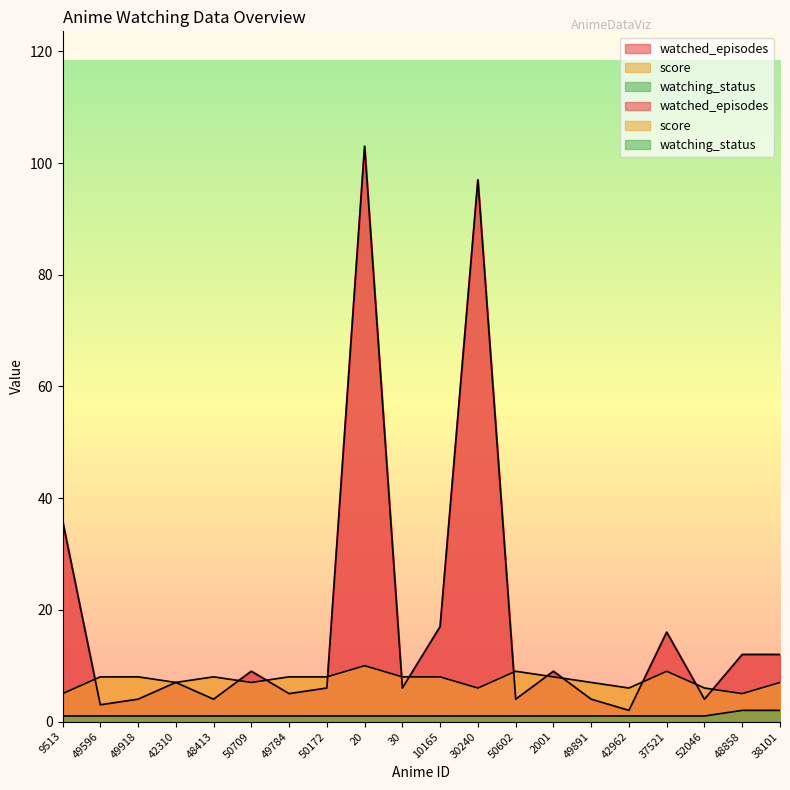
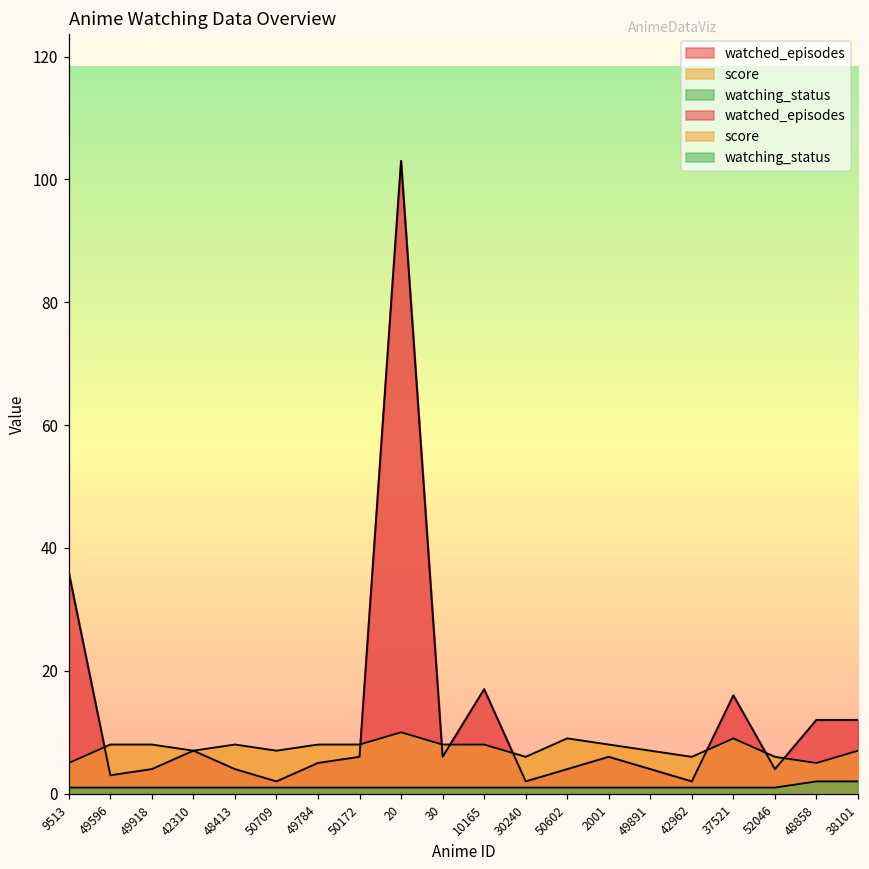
watched_episodes, 50709: 9 -> 2
watched_episodes, 30240: 97 -> 2
watched_episodes, 2001: 9 -> 6
